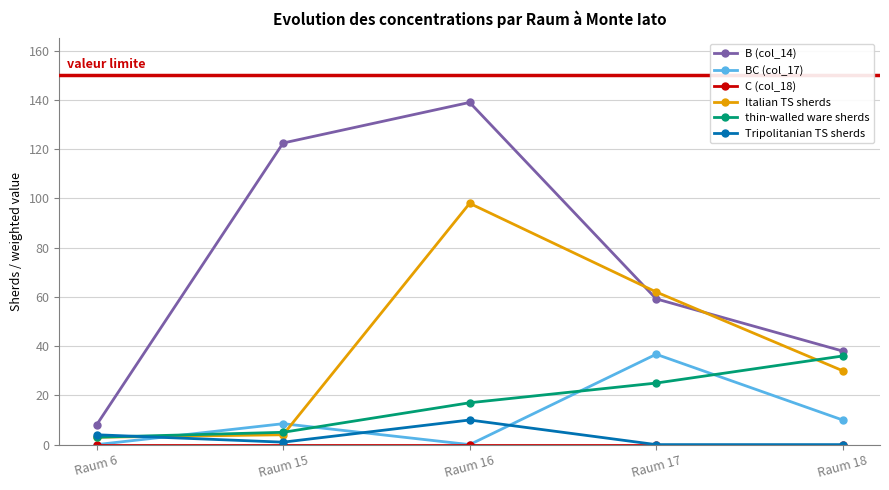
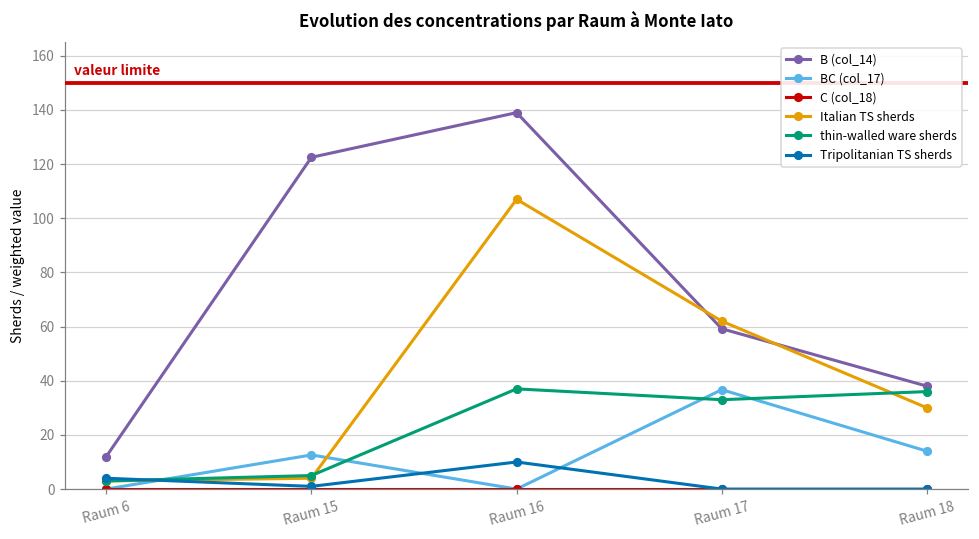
B (col_14), Raum 6: 8 -> 12
BC (col_17), Raum 15: 9 -> 13
Italian TS sherds, Raum 16: 98 -> 107
thin-walled ware sherds, Raum 16: 17 -> 37
thin-walled ware sherds, Raum 17: 25 -> 33
BC (col_17), Raum 18: 10 -> 14
